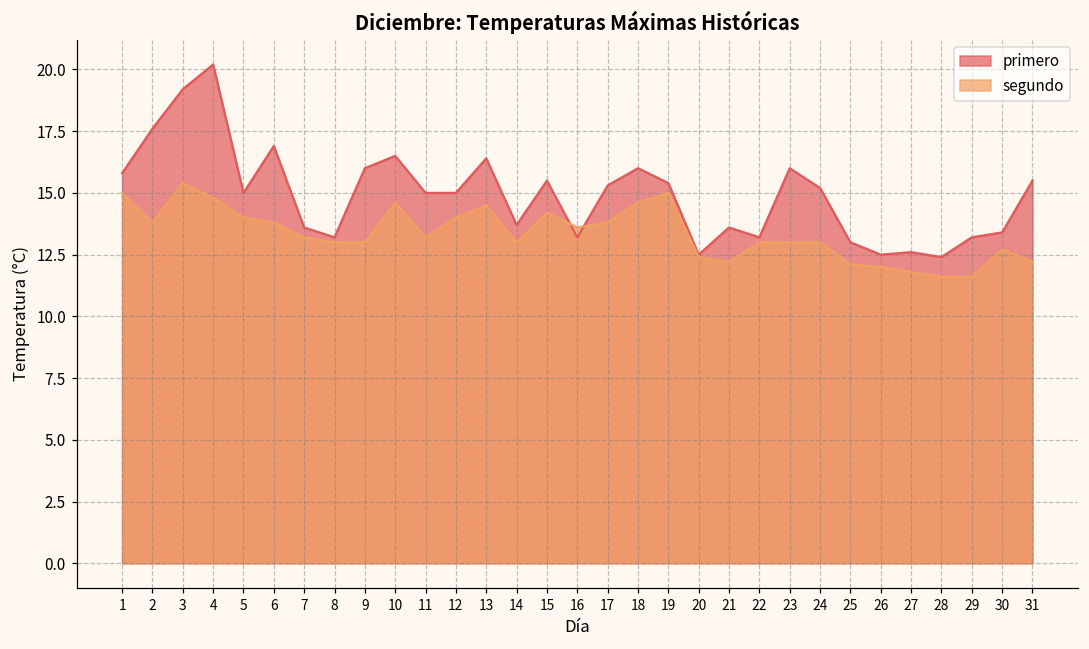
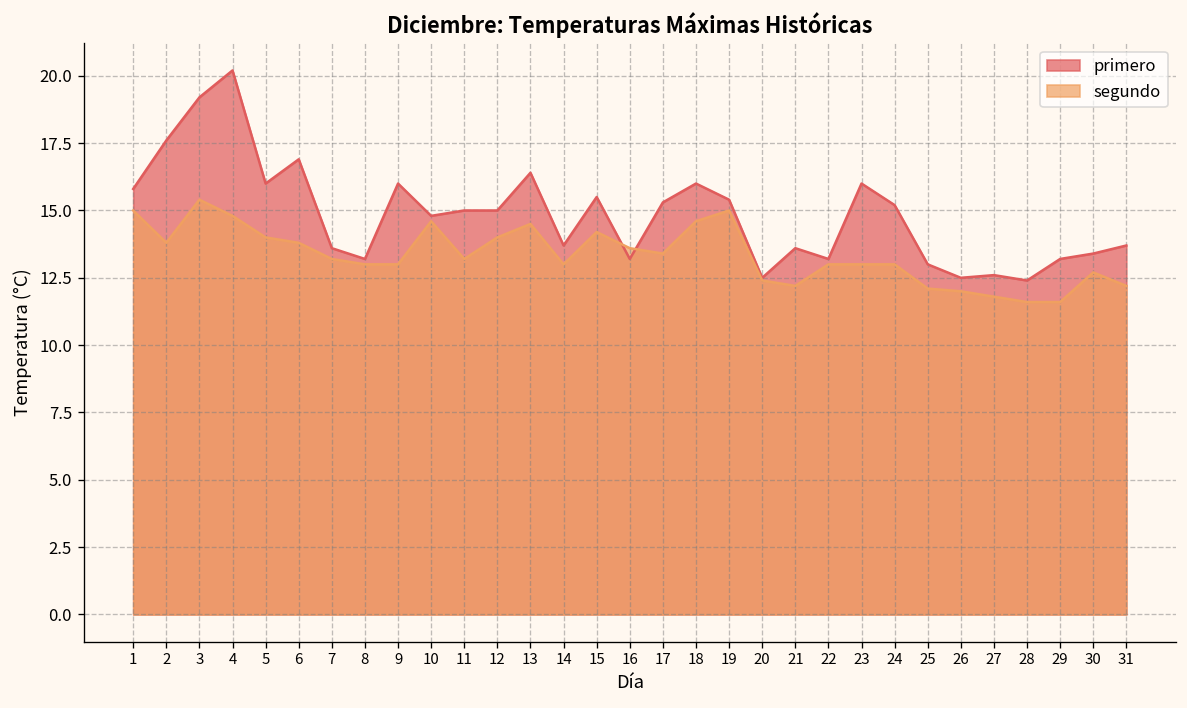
primero, 5: 15 -> 16
primero, 10: 16.5 -> 14.8
segundo, 17: 13.8 -> 13.4
primero, 31: 15.5 -> 13.7
